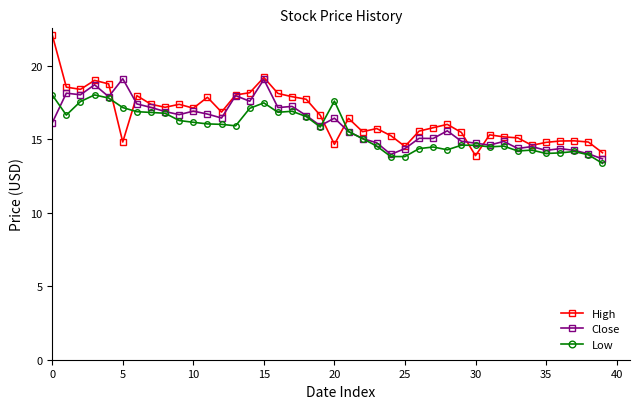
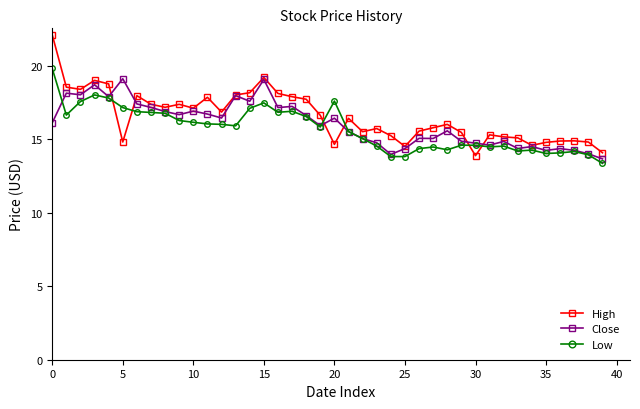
Low, 0: 18.0 -> 19.8
